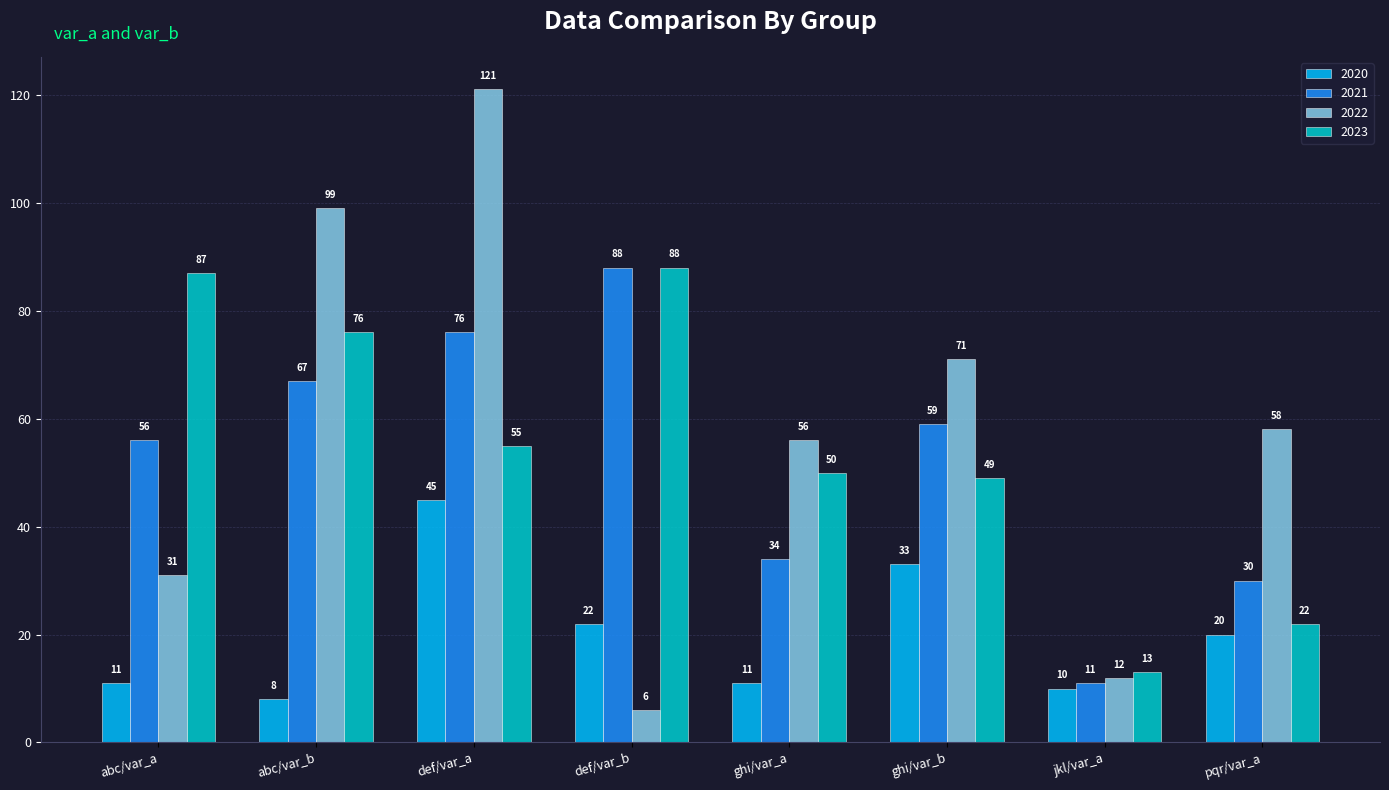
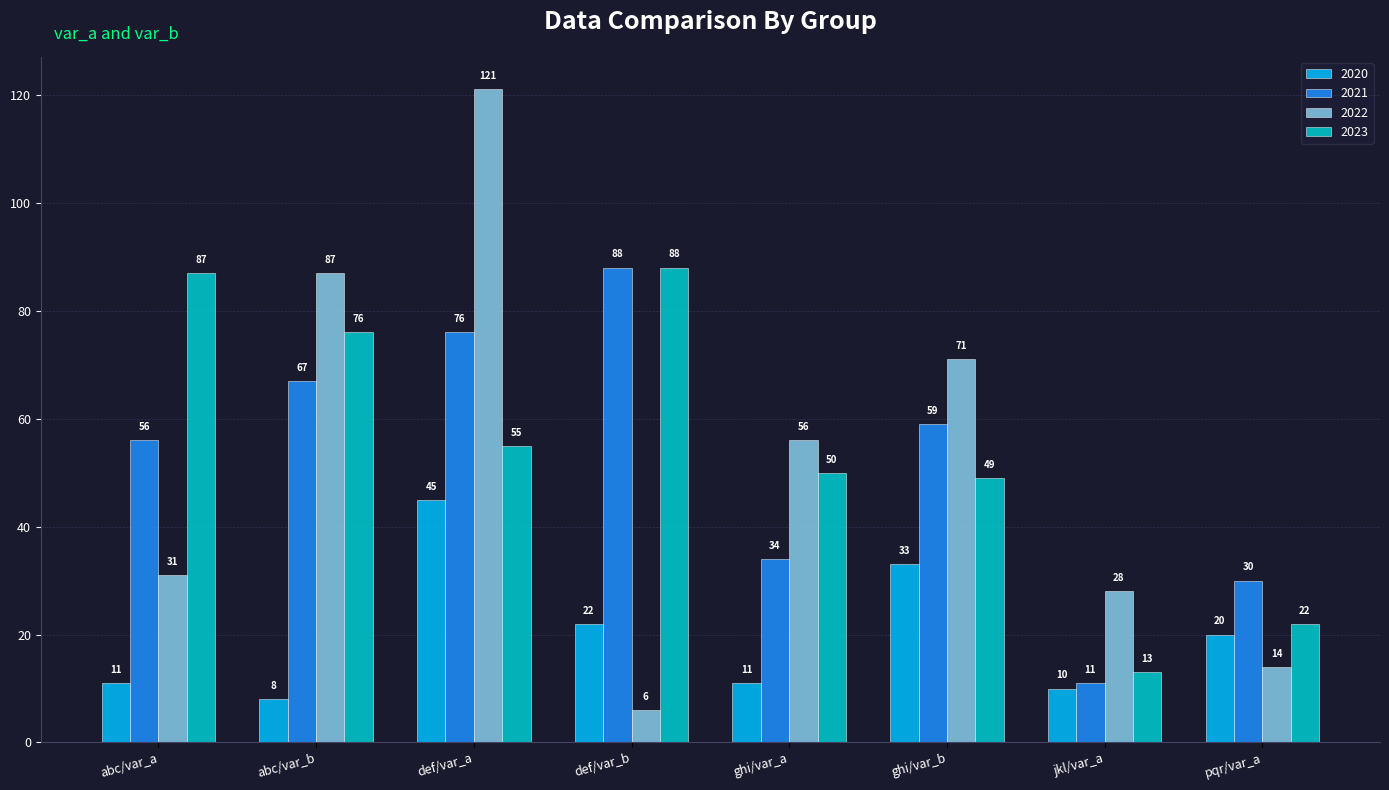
2022, abc/var_b: 99 -> 87
2022, jkl/var_a: 12 -> 28
2022, pqr/var_a: 58 -> 14
